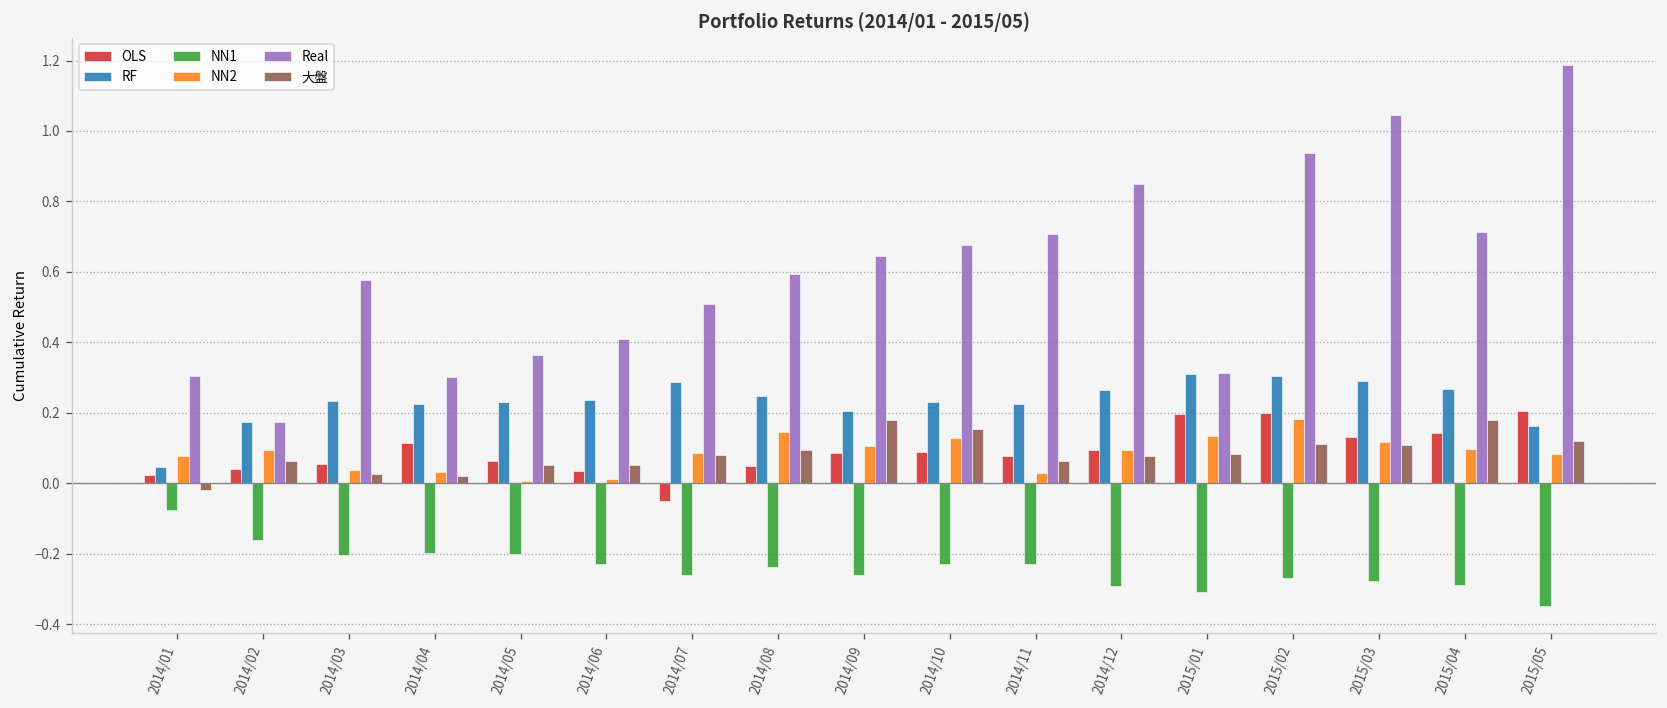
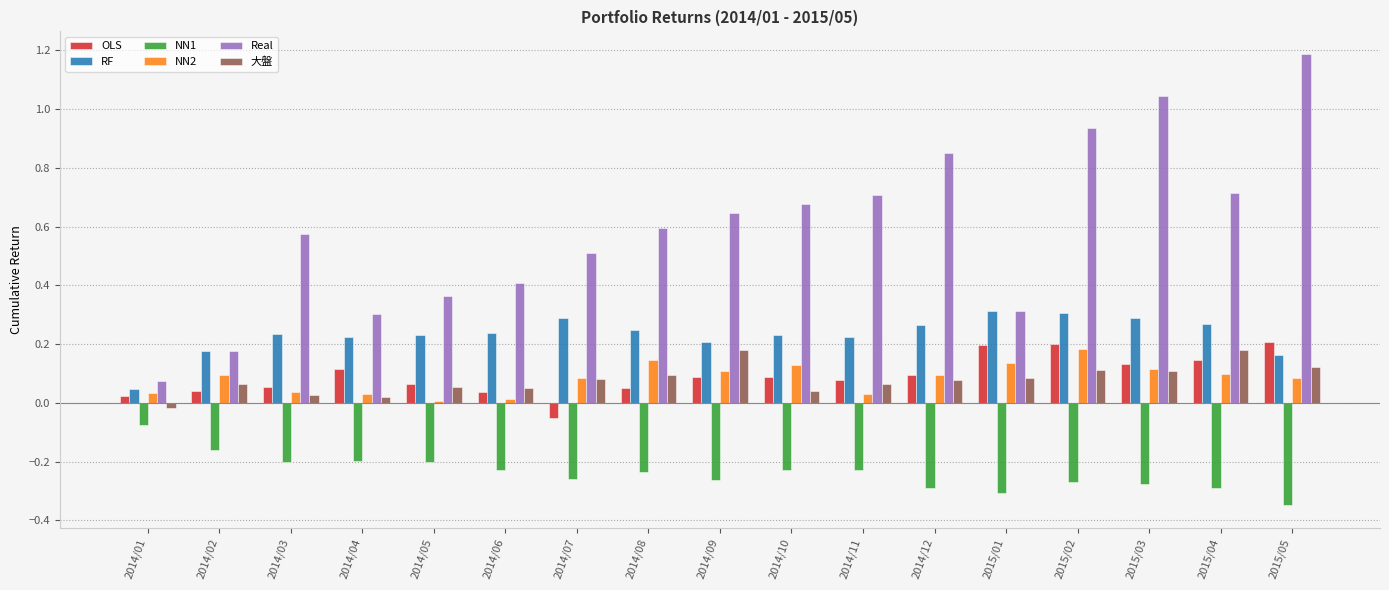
NN2, 2014/01: 0.08 -> 0.03
Real, 2014/01: 0.31 -> 0.07
大盤, 2014/10: 0.15 -> 0.04
